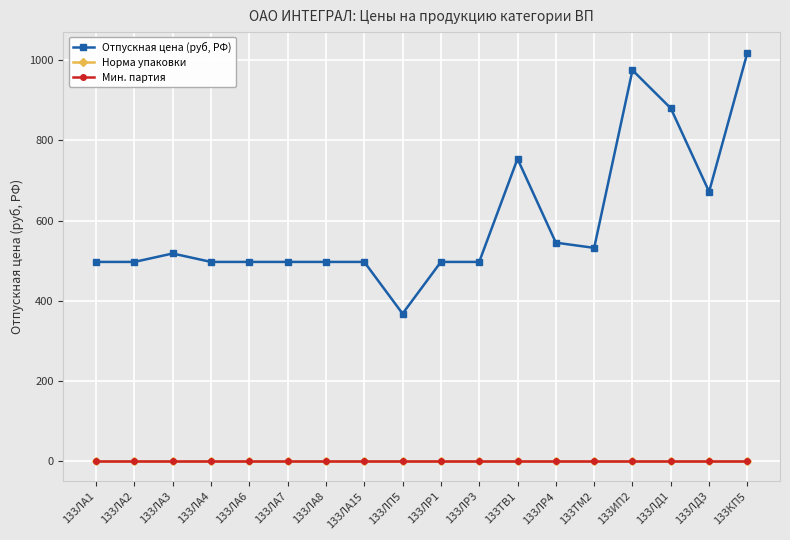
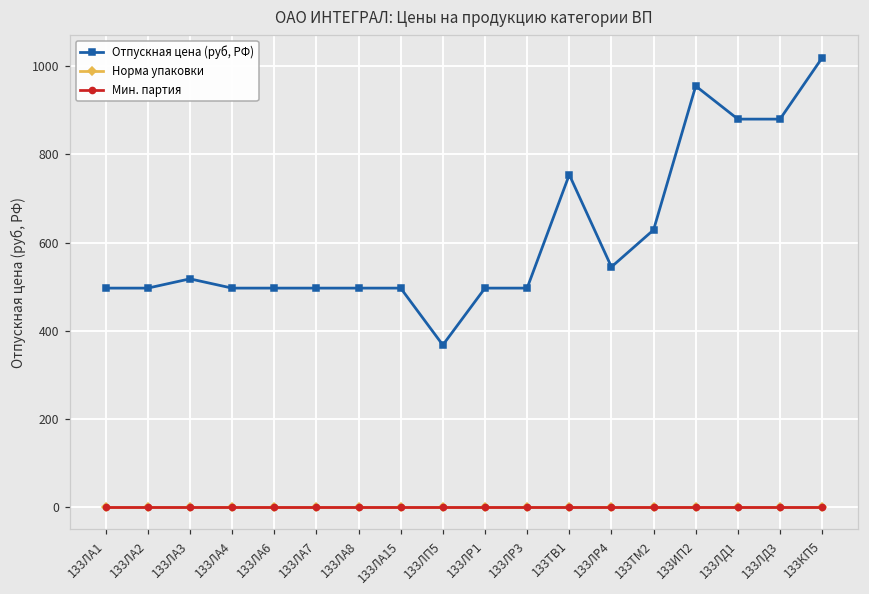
Отпускная цена (руб, РФ), 133ТМ2: 530 -> 630
Отпускная цена (руб, РФ), 133ИП2: 980 -> 960
Отпускная цена (руб, РФ), 133ЛД3: 670 -> 880
